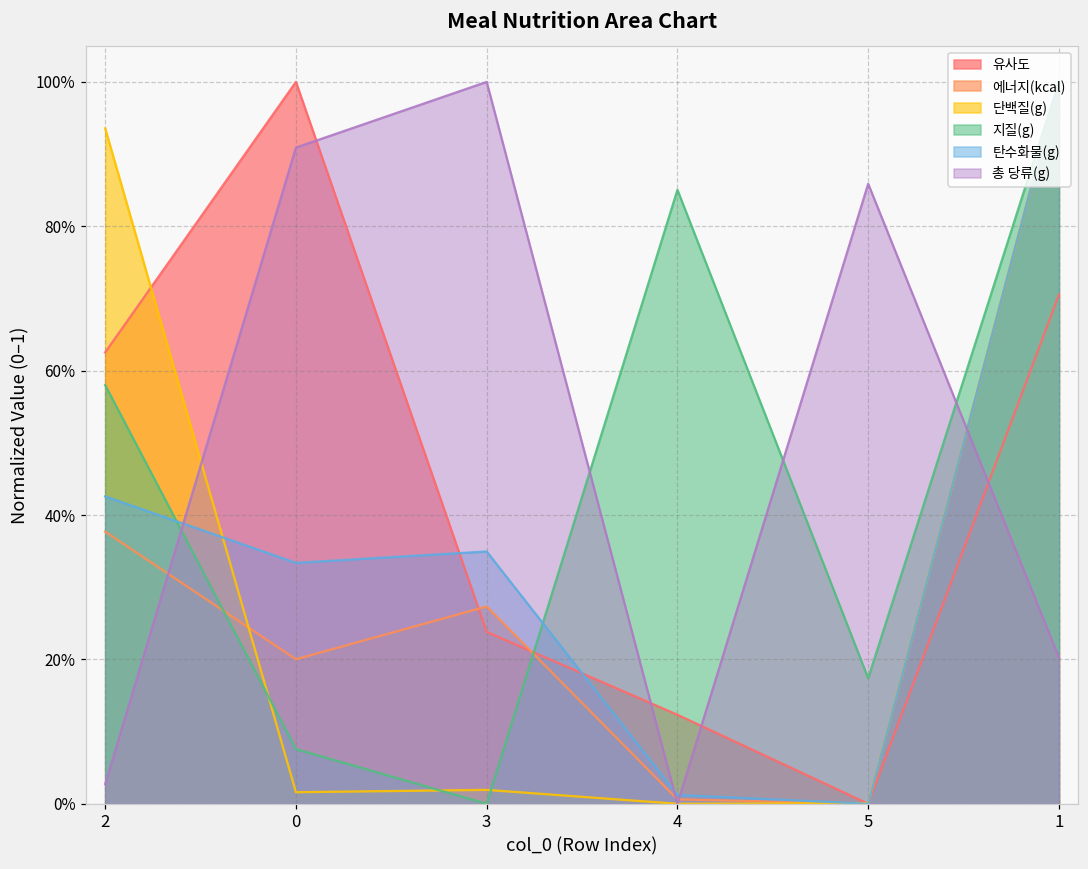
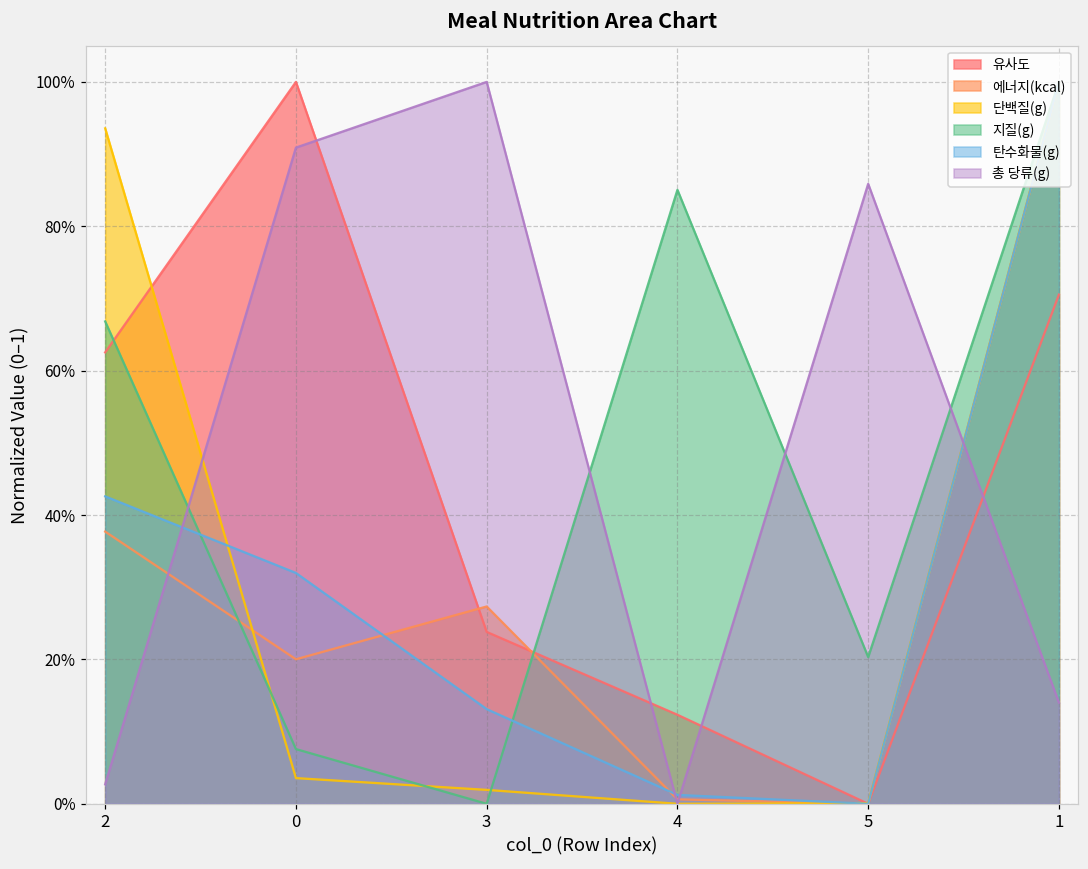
지질(g), 2: 58% -> 67%
단백질(g), 0: 2% -> 4%
탄수화물(g), 0: 33% -> 32%
탄수화물(g), 3: 35% -> 13%
지질(g), 5: 17% -> 20%
총 당류(g), 1: 20% -> 14%
